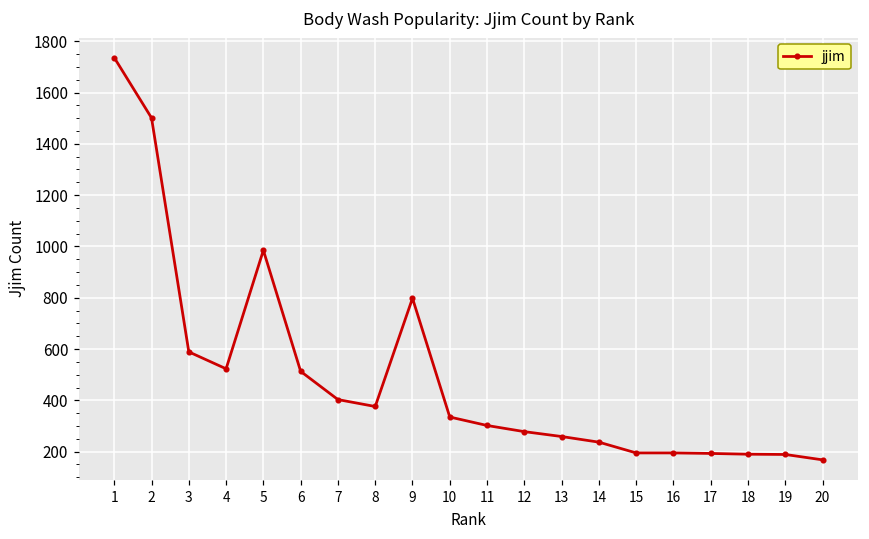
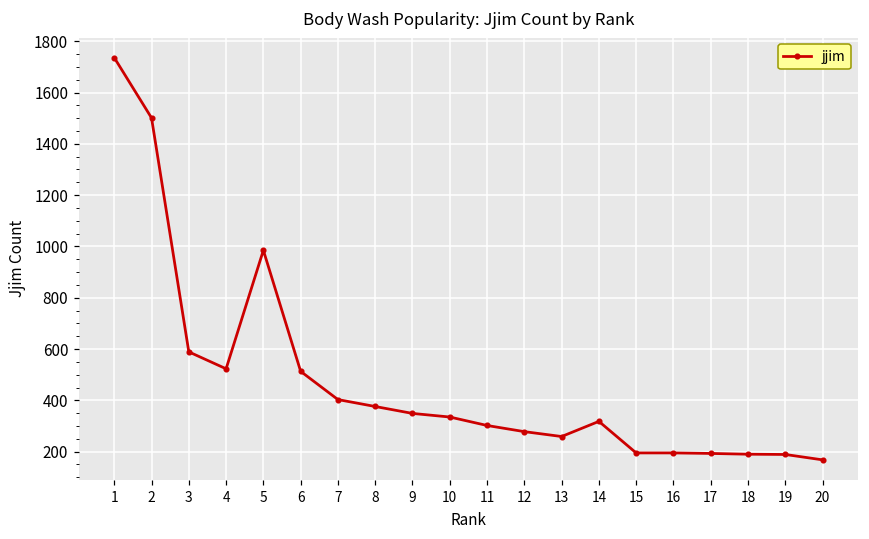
9: 800 -> 350
14: 240 -> 320
